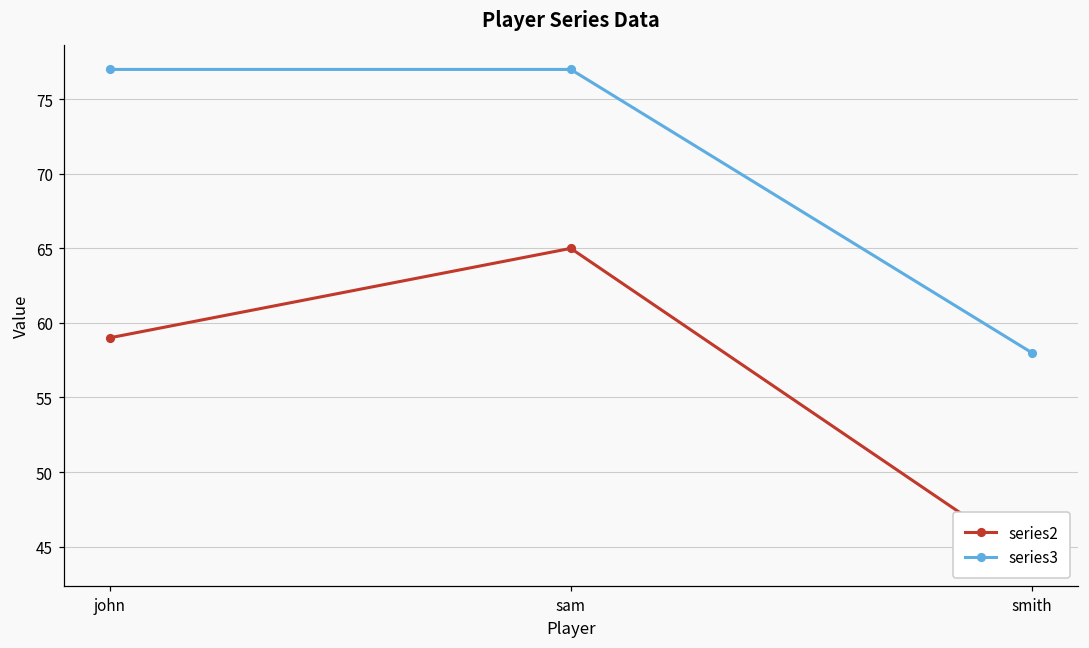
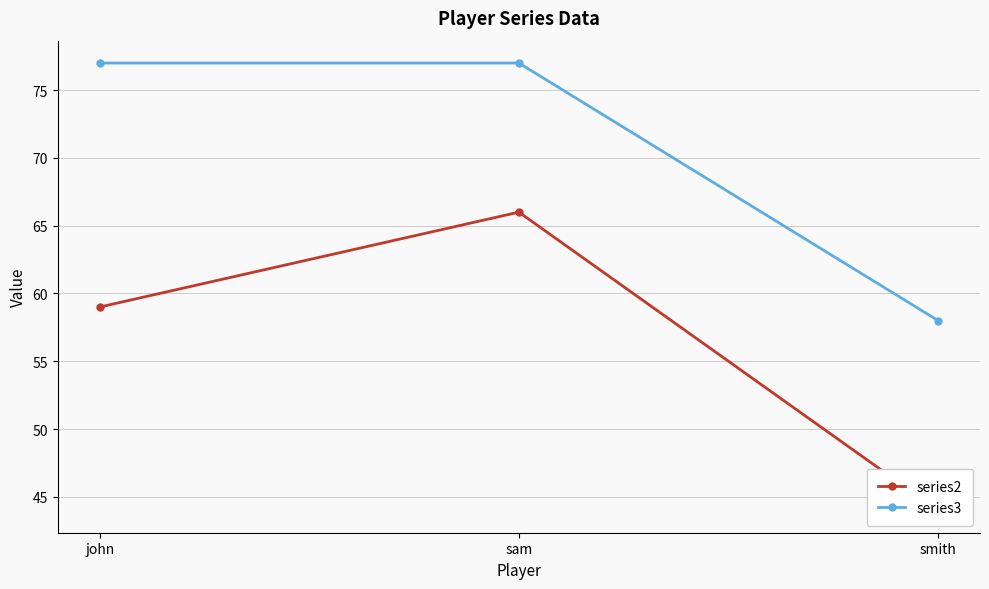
series2, sam: 65 -> 66
